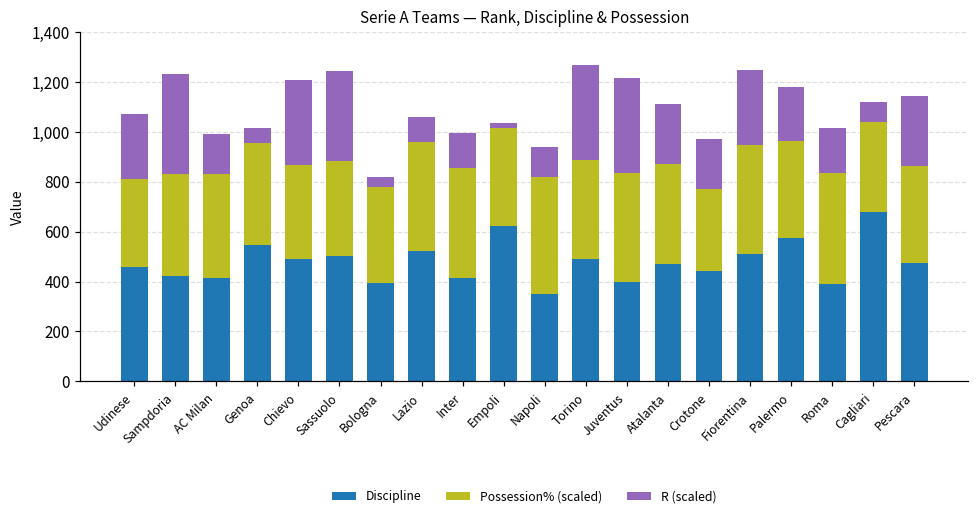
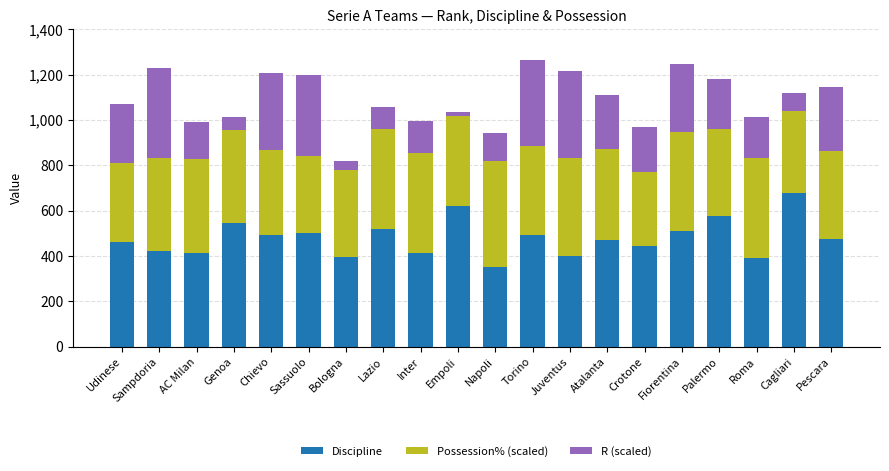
Possession% (scaled), Sassuolo: 380 -> 340
